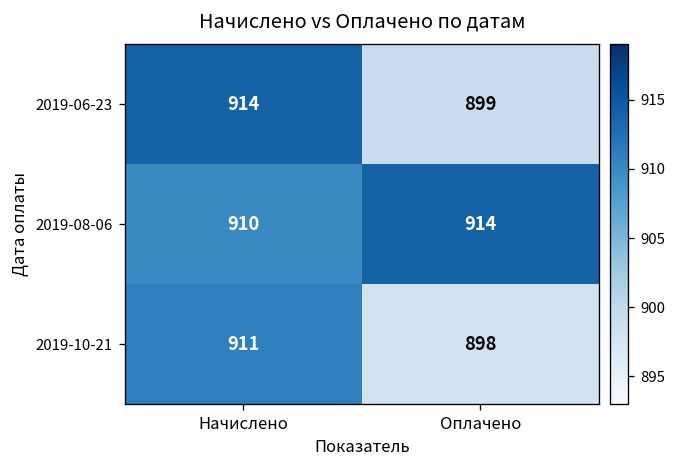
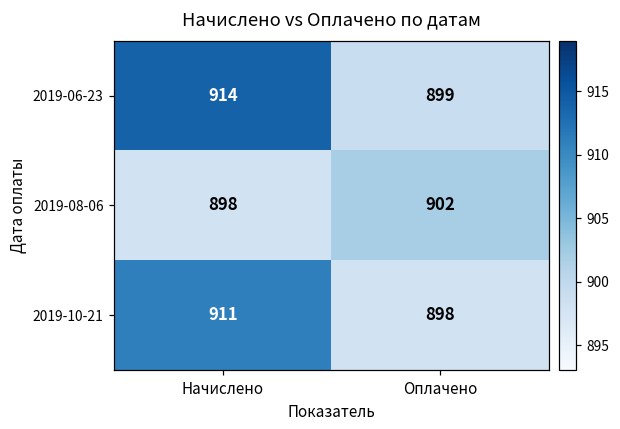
2019-08-06, Начислено: 910 -> 898
2019-08-06, Оплачено: 914 -> 902
